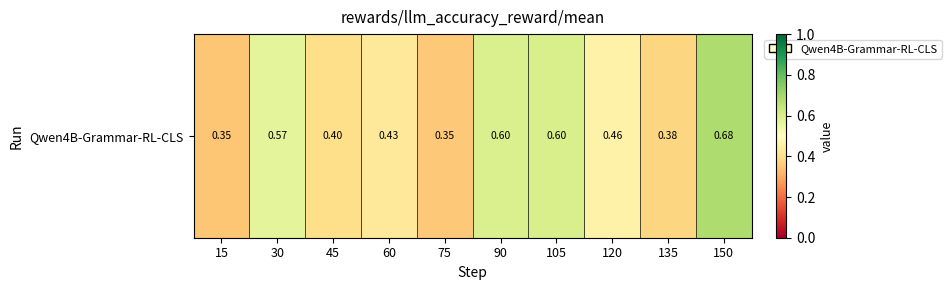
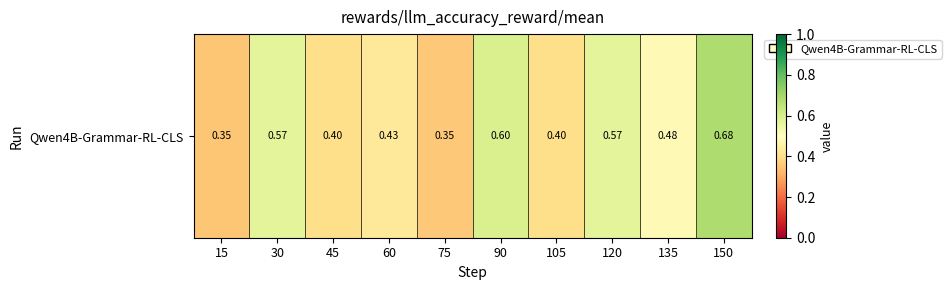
Qwen4B-Grammar-RL-CLS, 105: 0.60 -> 0.40
Qwen4B-Grammar-RL-CLS, 120: 0.46 -> 0.57
Qwen4B-Grammar-RL-CLS, 135: 0.38 -> 0.48
